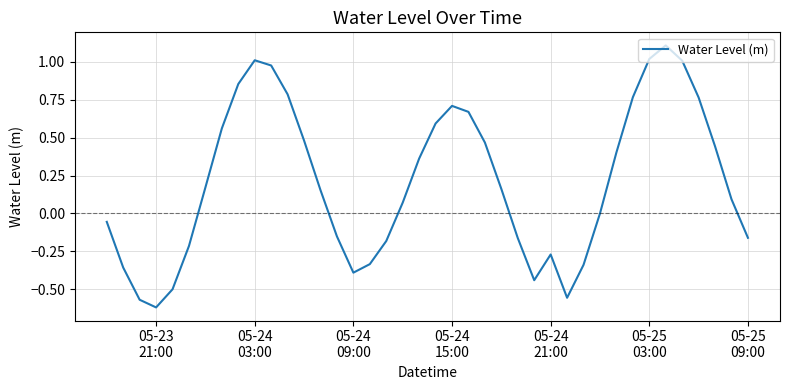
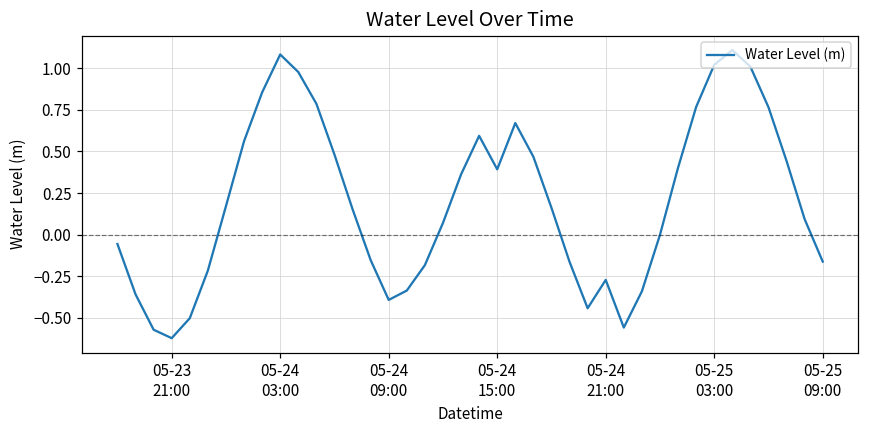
05-24 03:00: 1.01 -> 1.08
05-24 15:00: 0.71 -> 0.39
